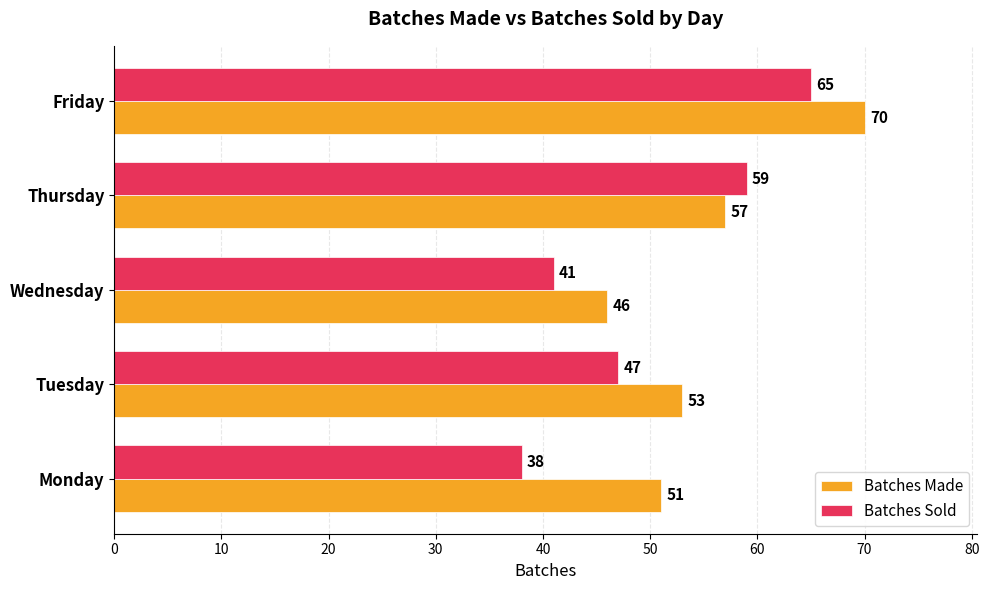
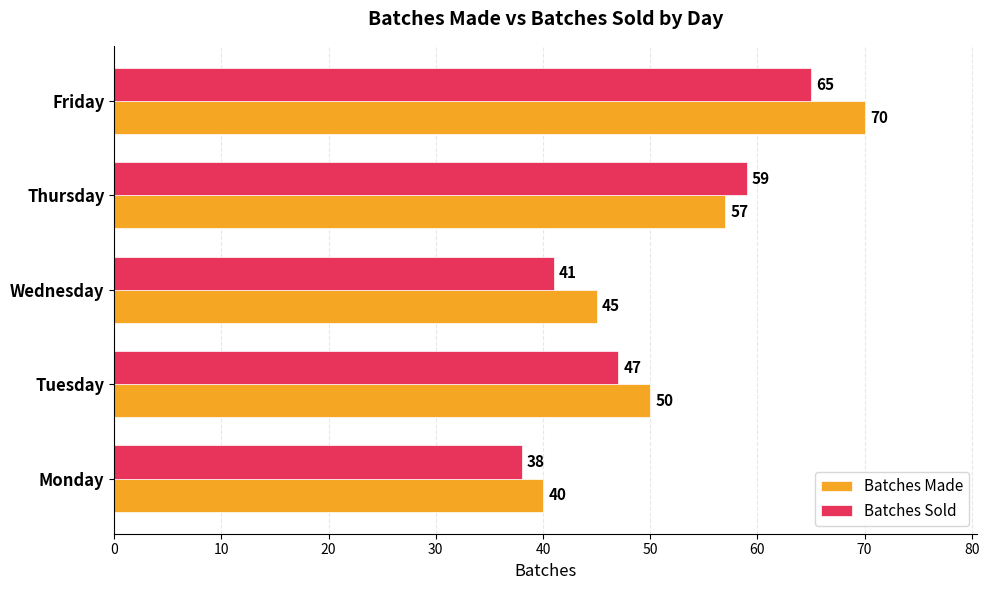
Batches Made, Wednesday: 46 -> 45
Batches Made, Tuesday: 53 -> 50
Batches Made, Monday: 51 -> 40
